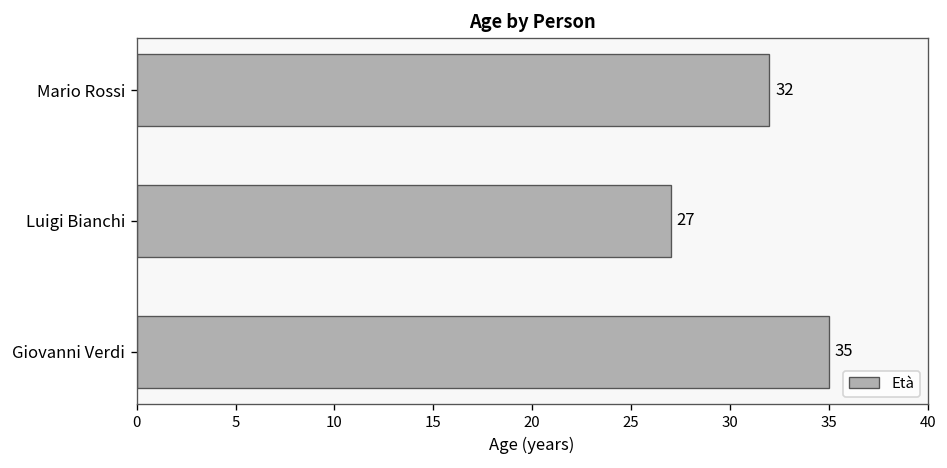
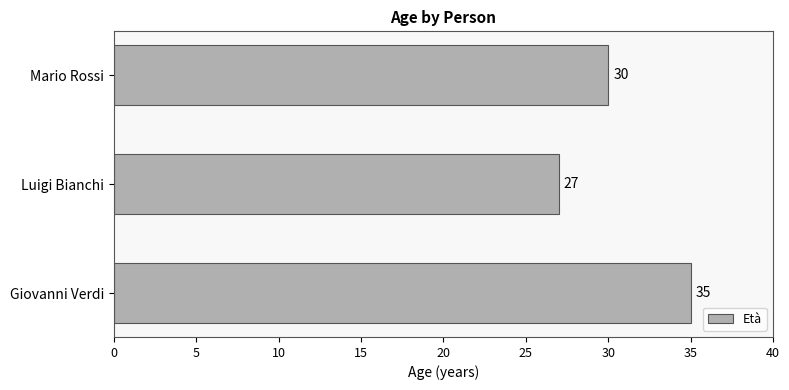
Mario Rossi: 32 -> 30
